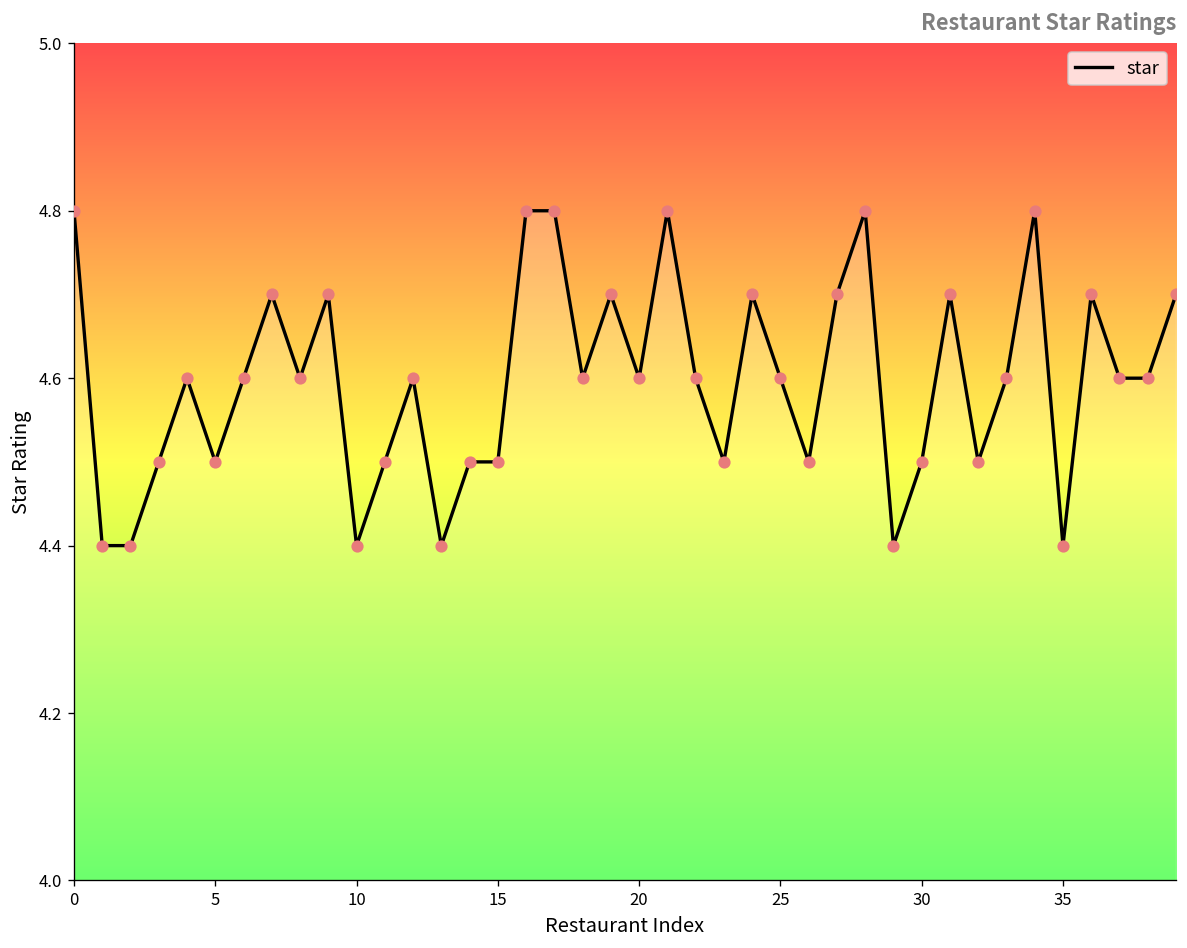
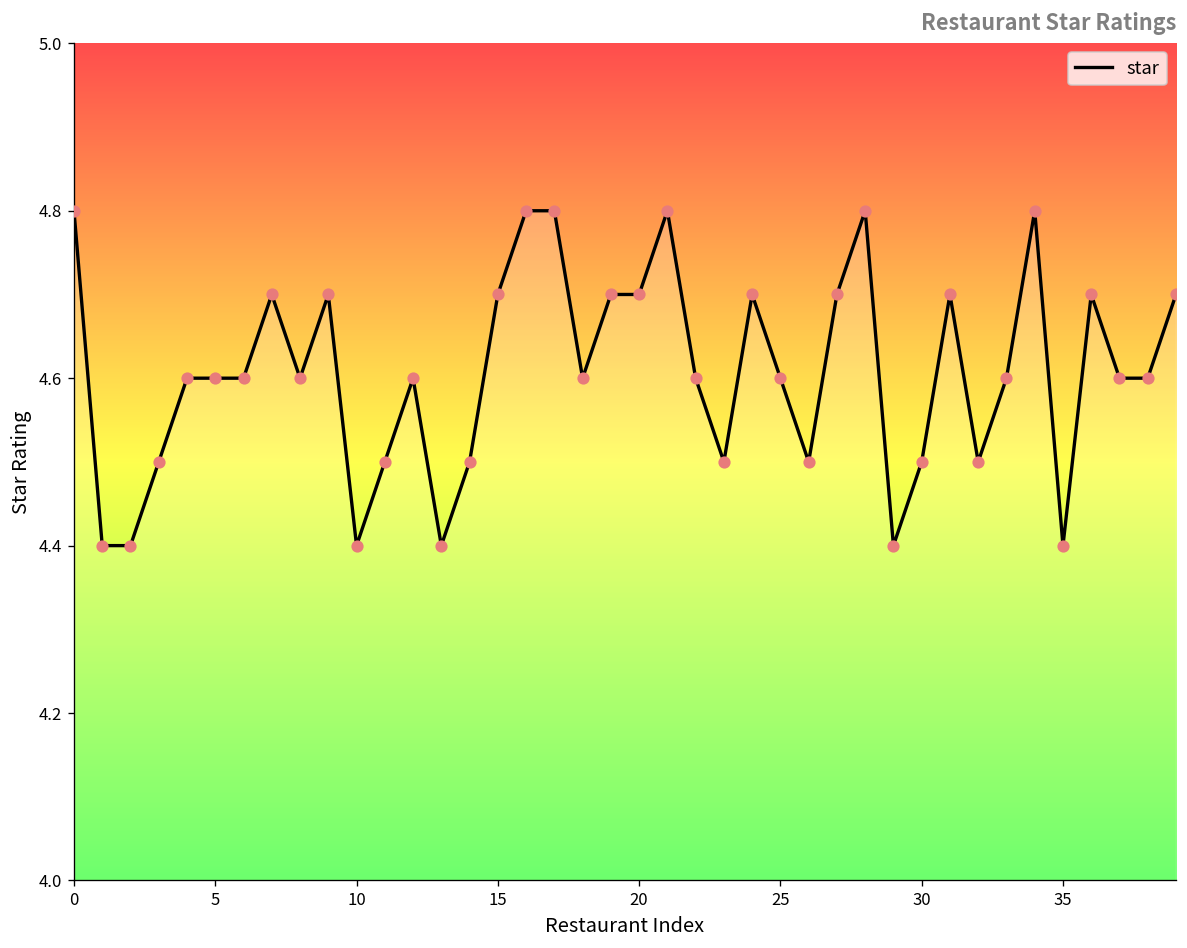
5: 4.5 -> 4.6
15: 4.5 -> 4.7
20: 4.6 -> 4.7
